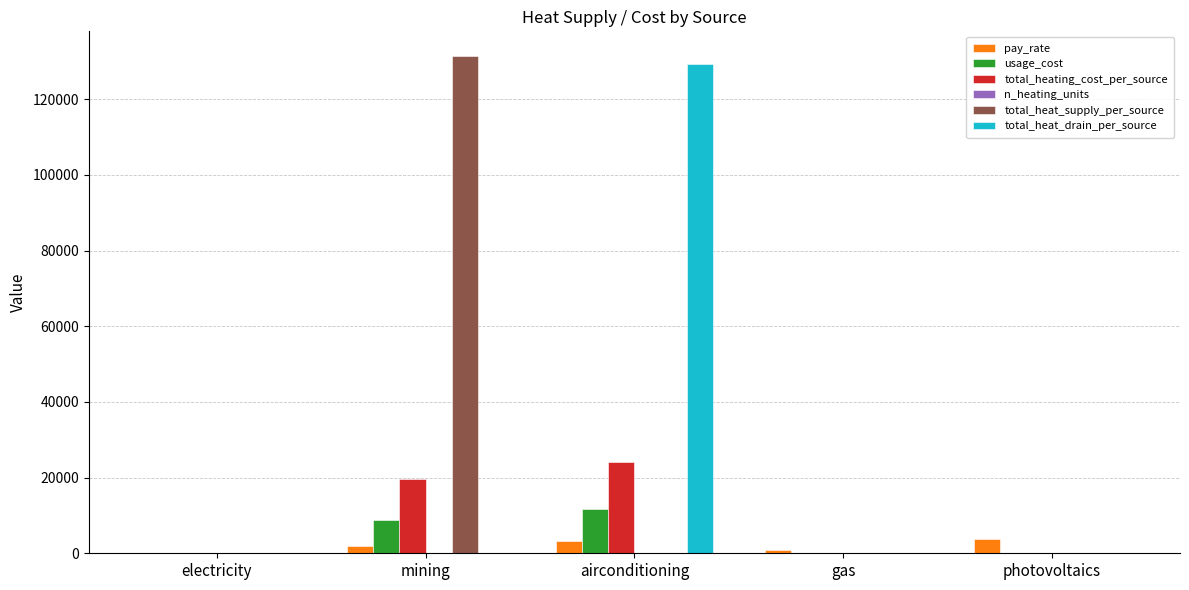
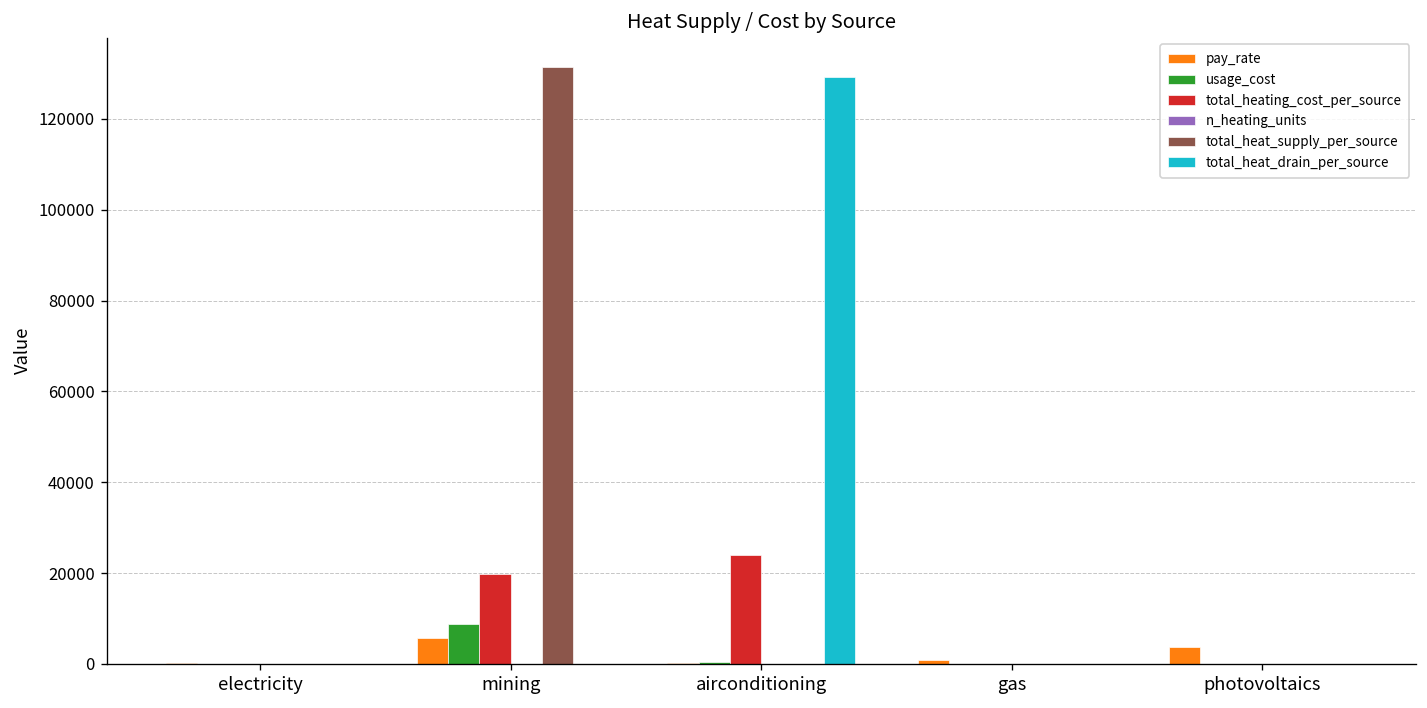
pay_rate, mining: 2000 -> 6000
pay_rate, airconditioning: 3000 -> 0
usage_cost, airconditioning: 12000 -> 0
